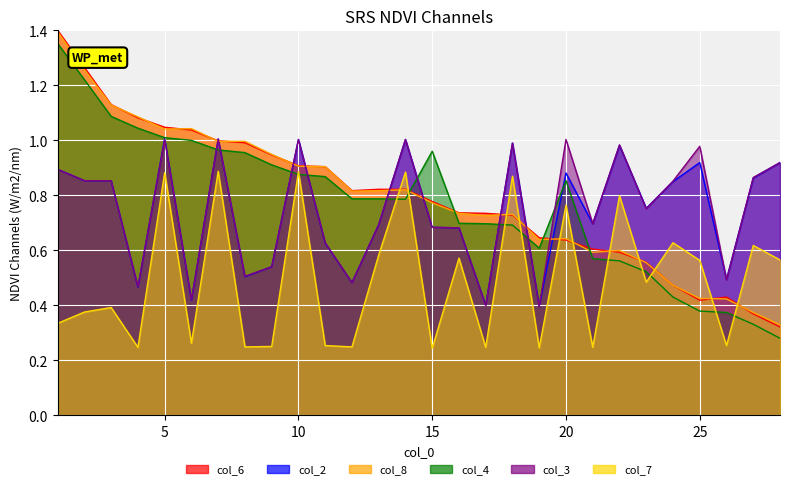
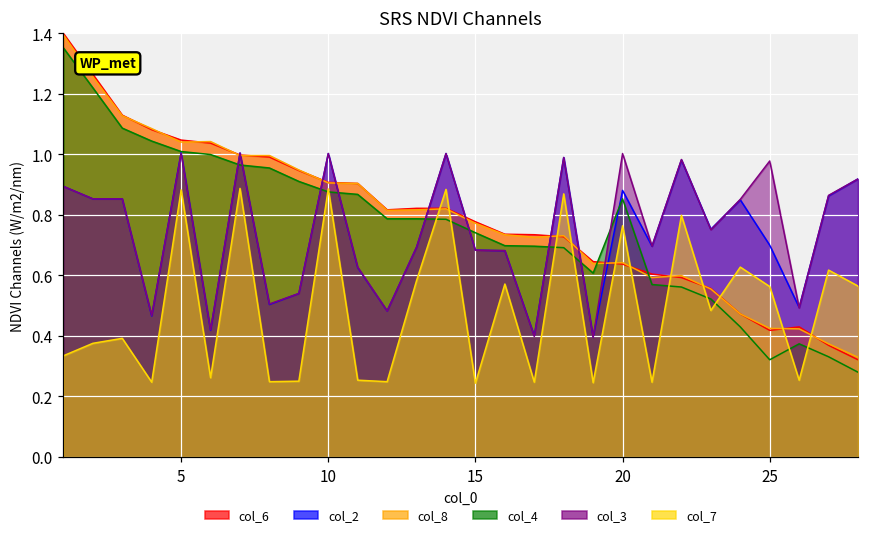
col_4, 15: 0.96 -> 0.74
col_2, 25: 0.92 -> 0.70
col_4, 25: 0.38 -> 0.32
